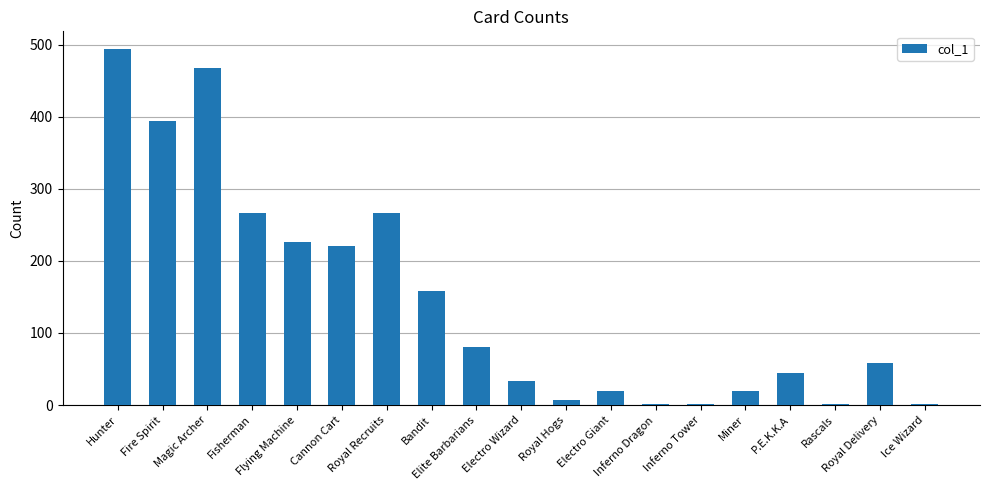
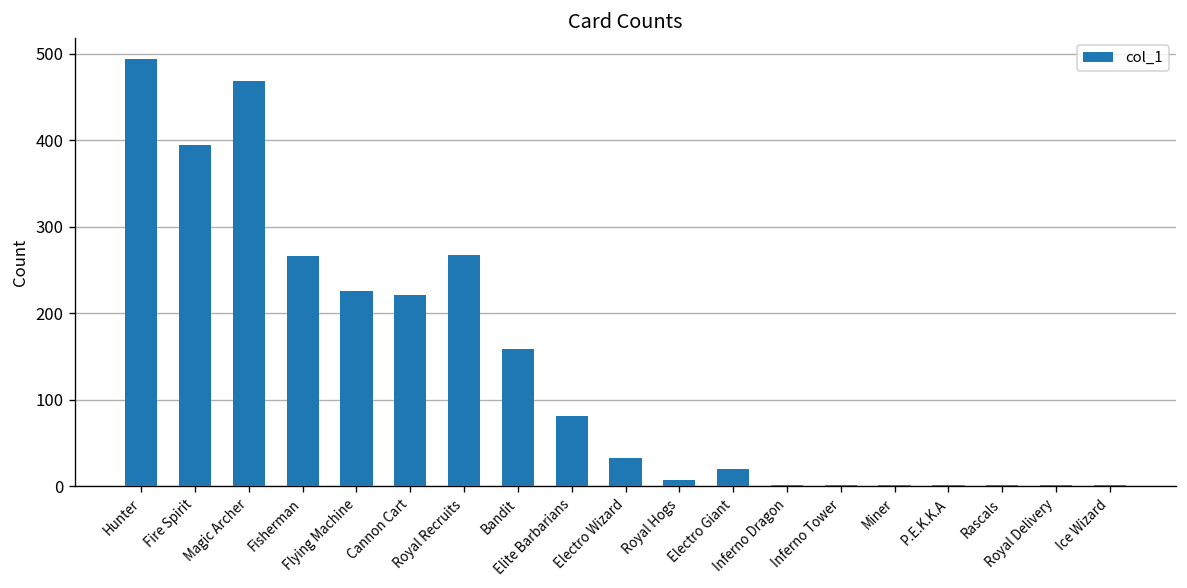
Miner: 20 -> 0
P.E.K.K.A: 50 -> 0
Royal Delivery: 60 -> 0
